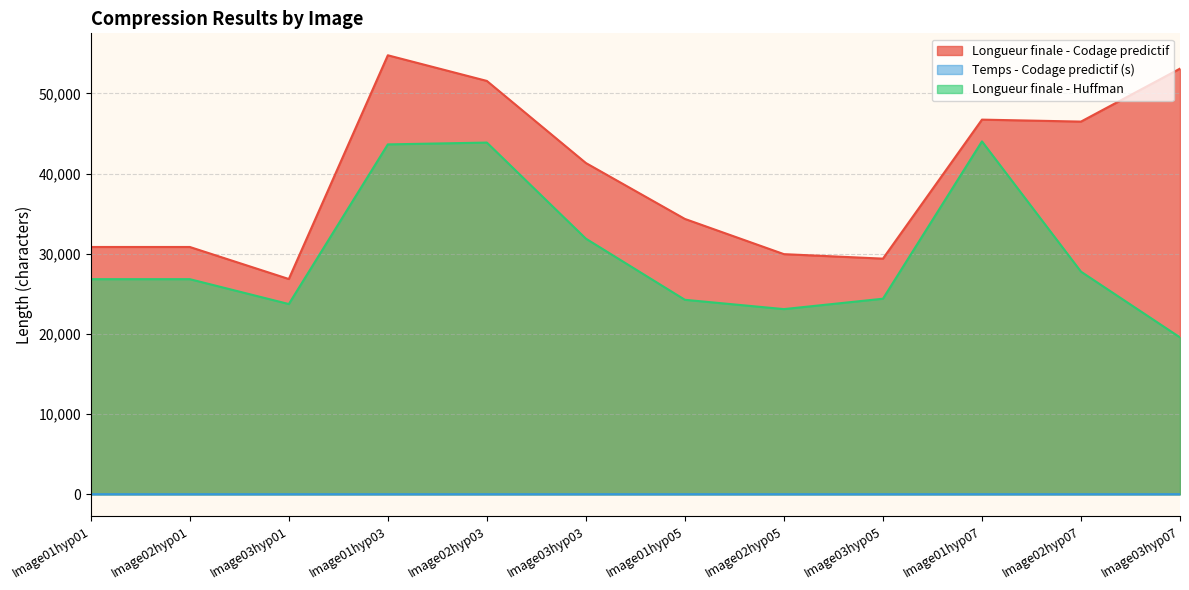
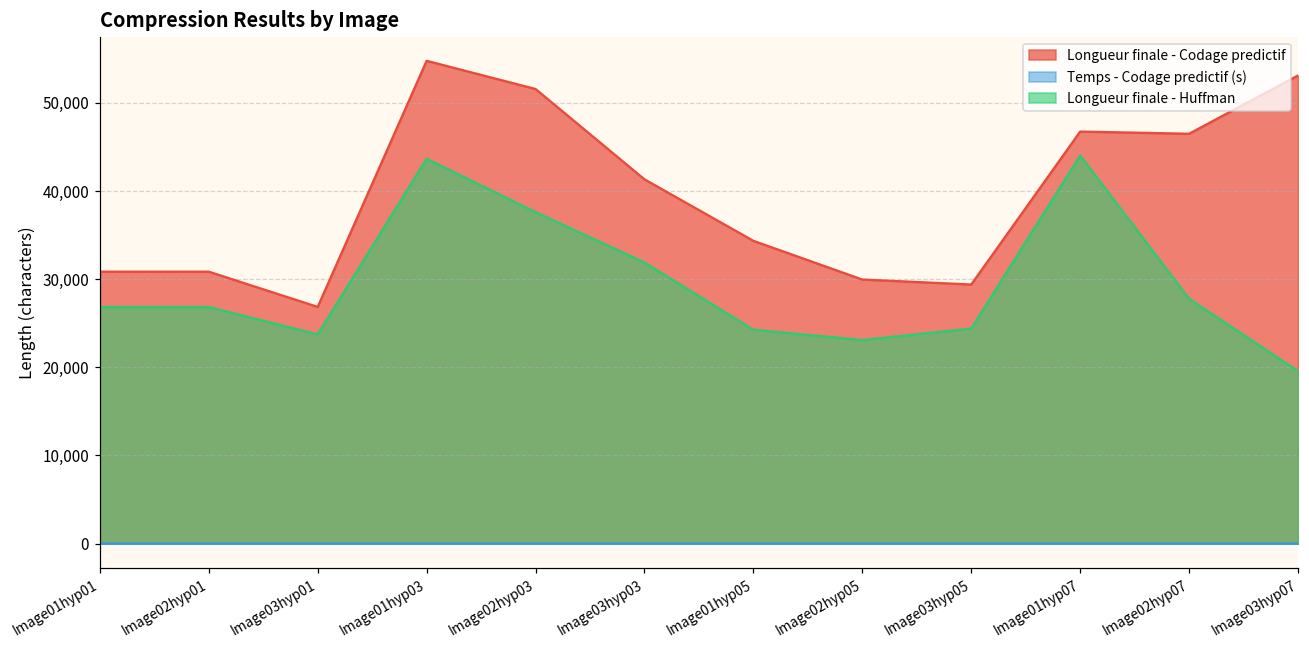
Longueur finale - Huffman, Image02hyp03: 44,000 -> 38,000
